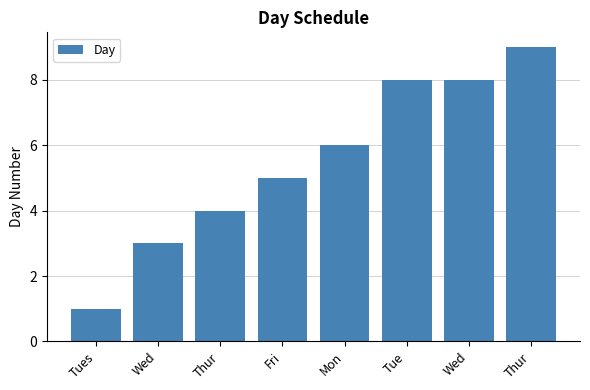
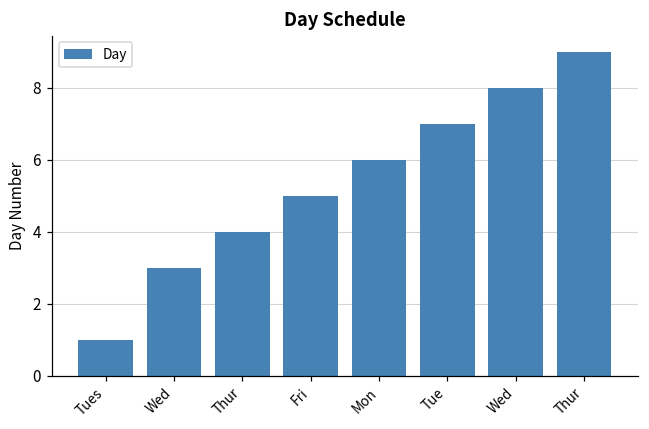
Tue: 8 -> 7
